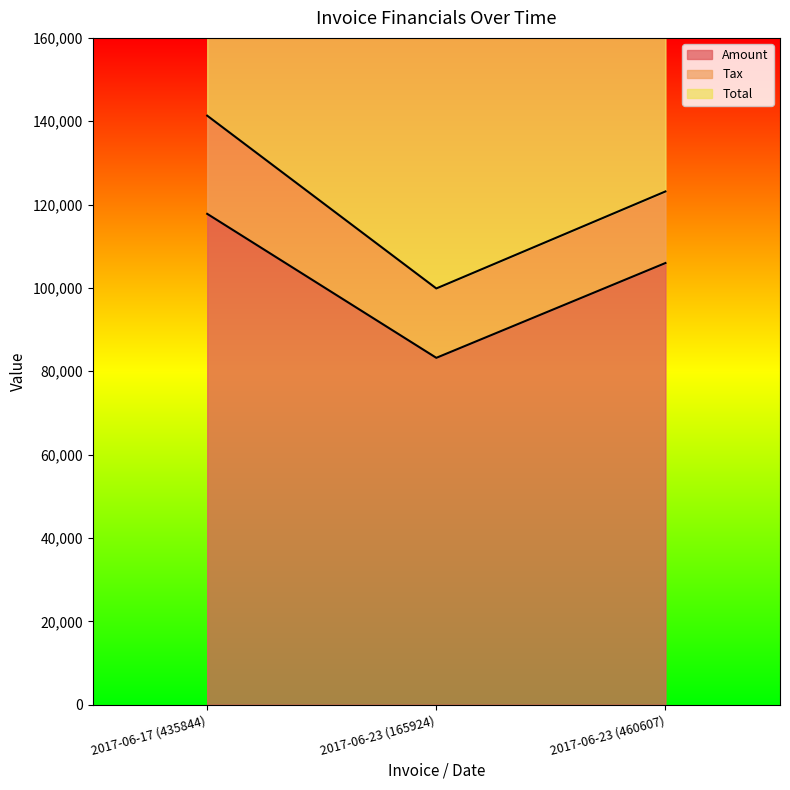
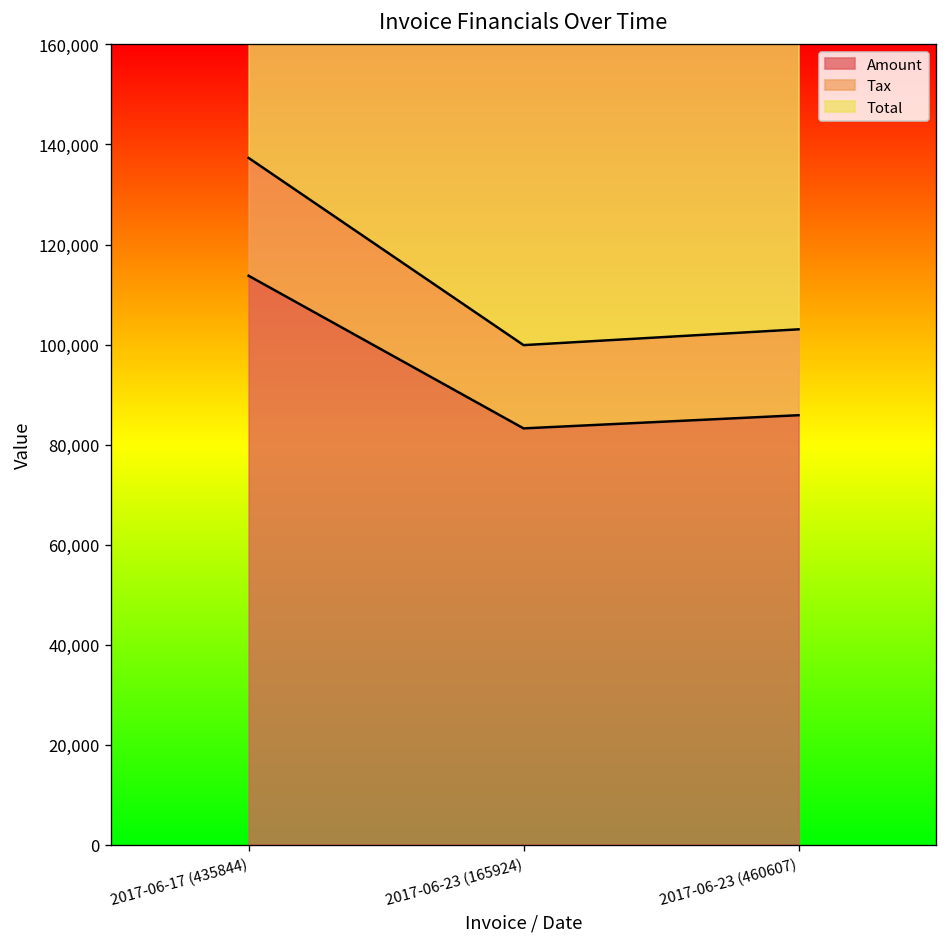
Amount, 2017-06-17 (435844): 118,000 -> 114,000
Amount, 2017-06-23 (460607): 106,000 -> 86,000
